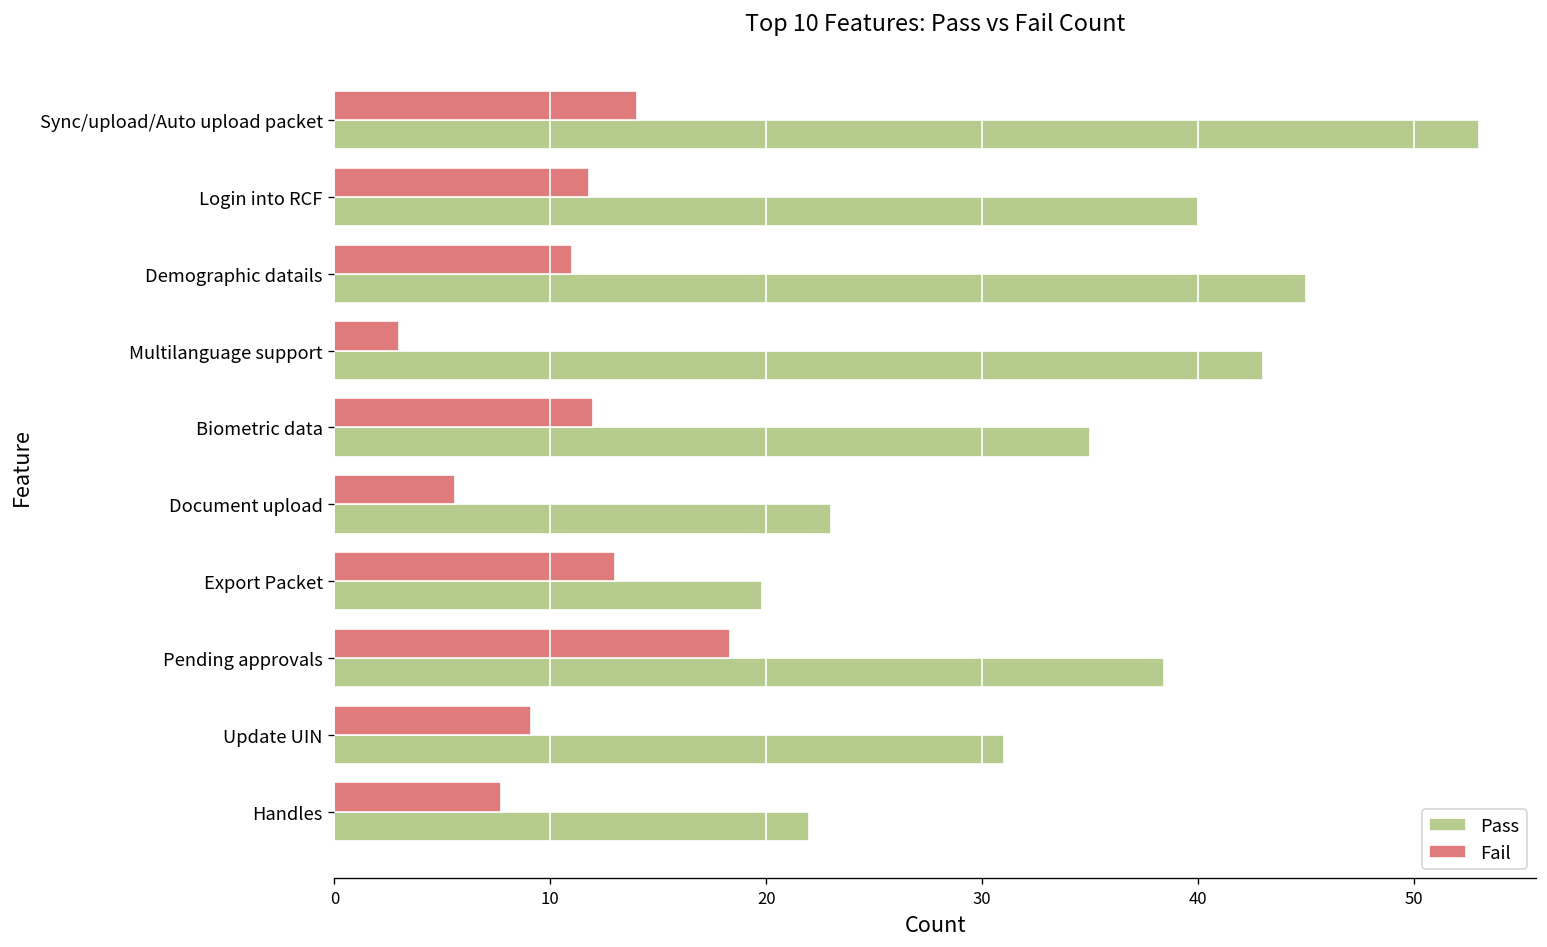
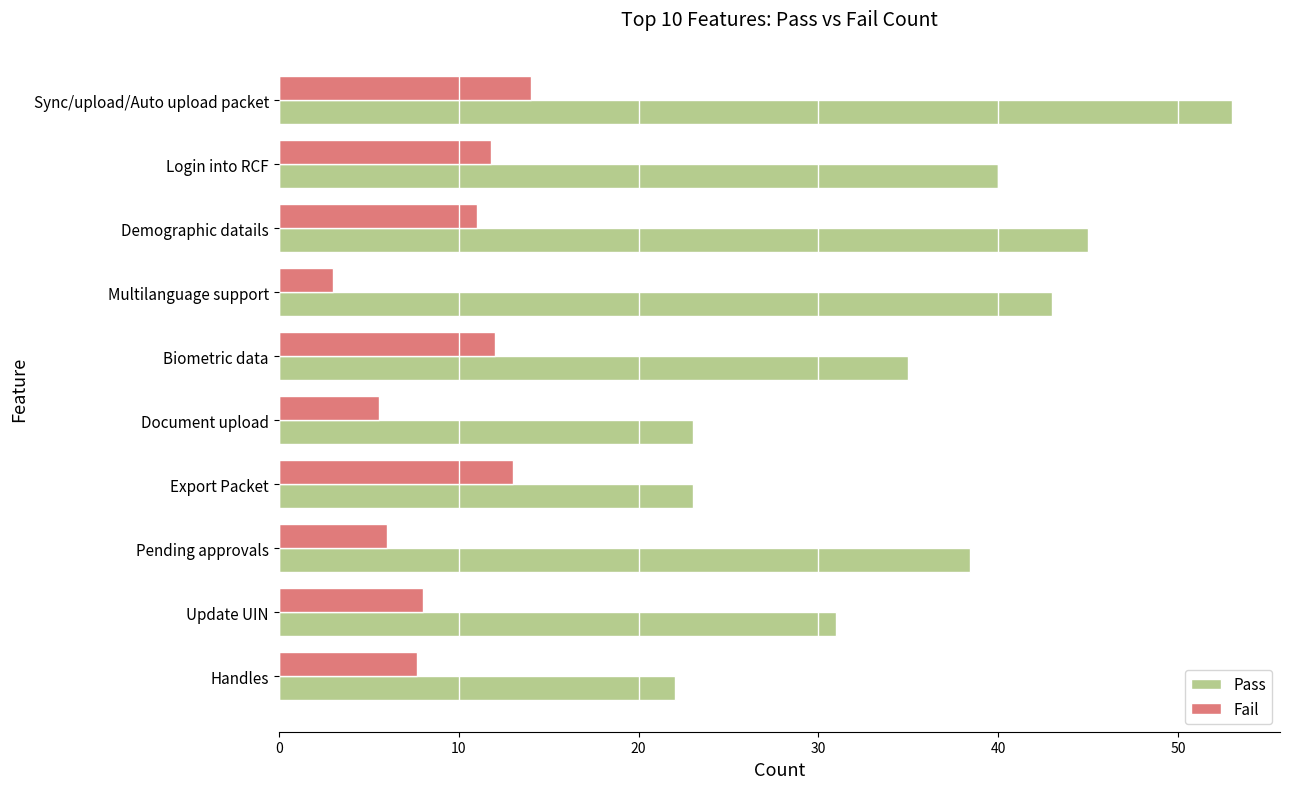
Pass, Export Packet: 19.8 -> 23.0
Fail, Pending approvals: 18.3 -> 6.0
Fail, Update UIN: 9.1 -> 8.0
